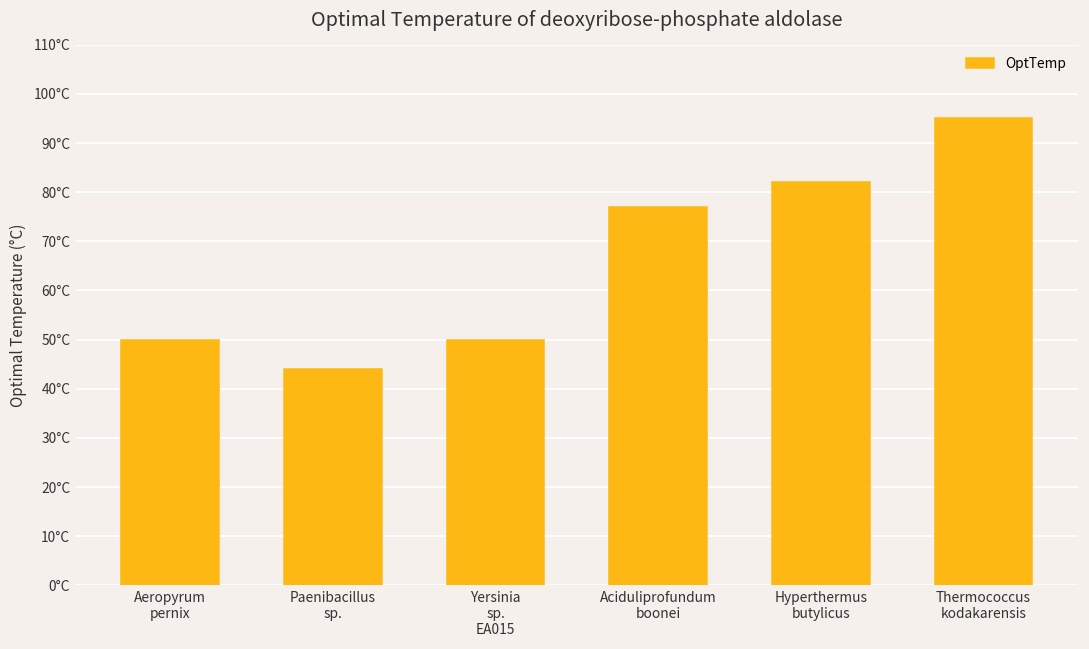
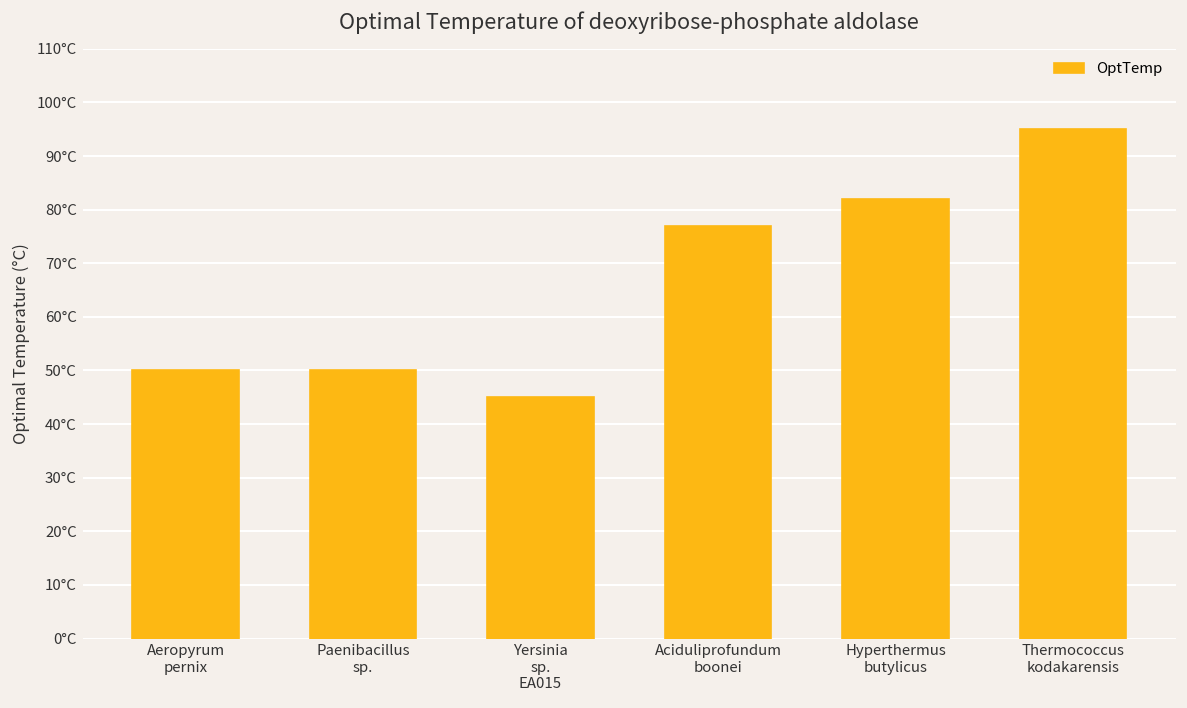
Paenibacillus sp.: 44°C -> 50°C
Yersinia sp. EA015: 50°C -> 45°C
